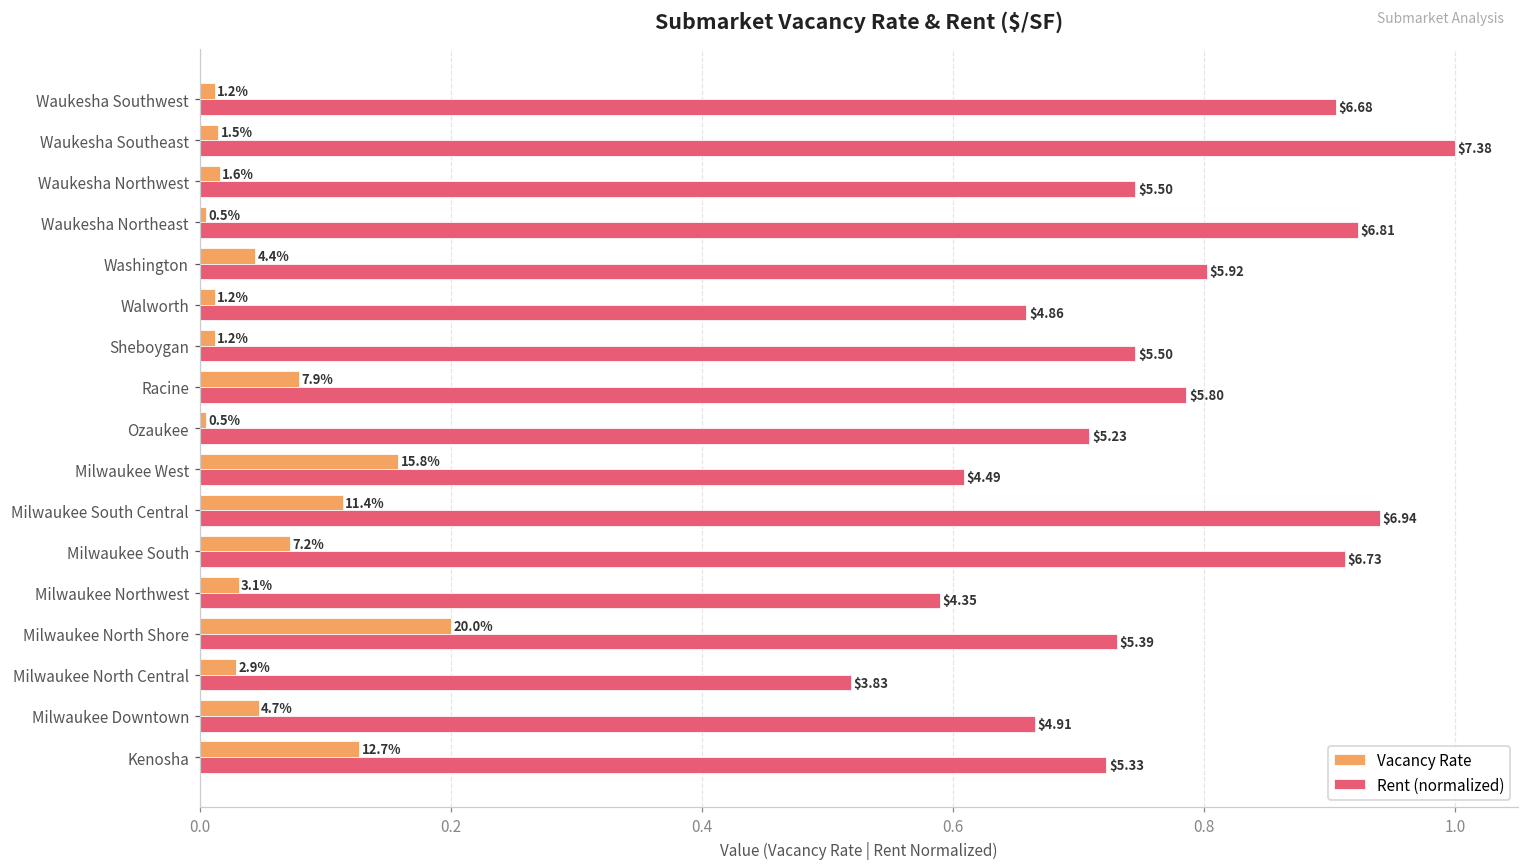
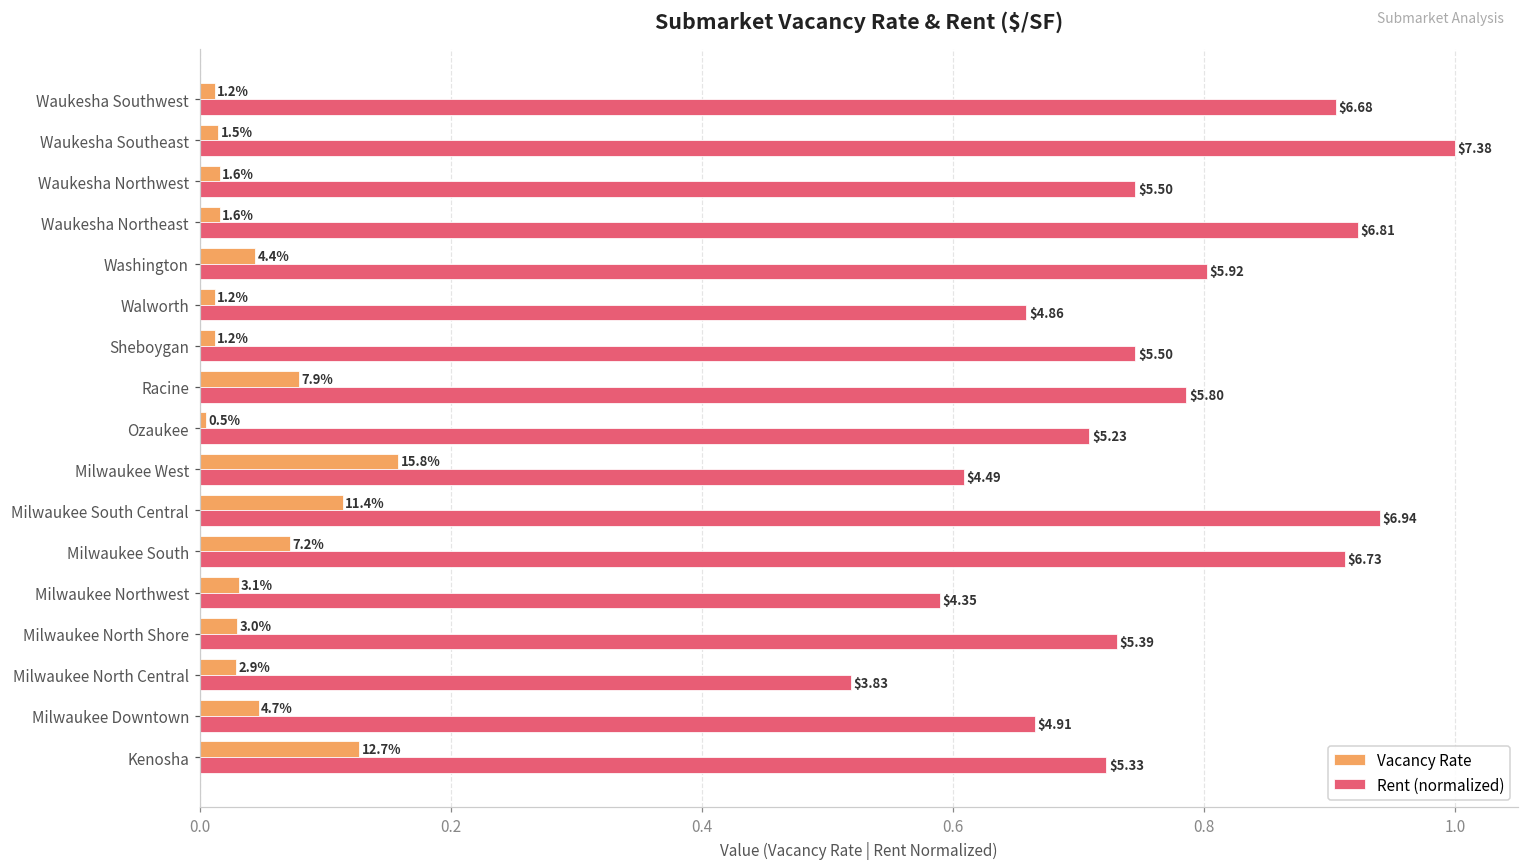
Vacancy Rate, Waukesha Northeast: 0.5% -> 1.6%
Vacancy Rate, Milwaukee North Shore: 20.0% -> 3.0%
